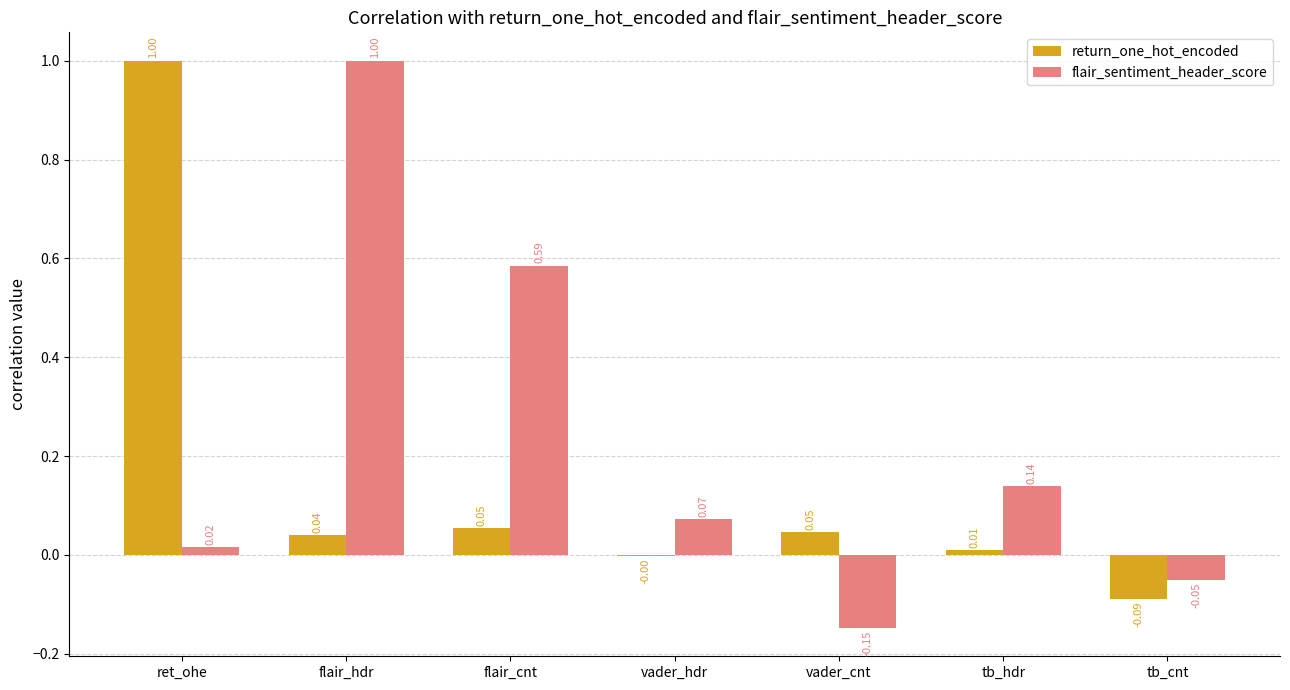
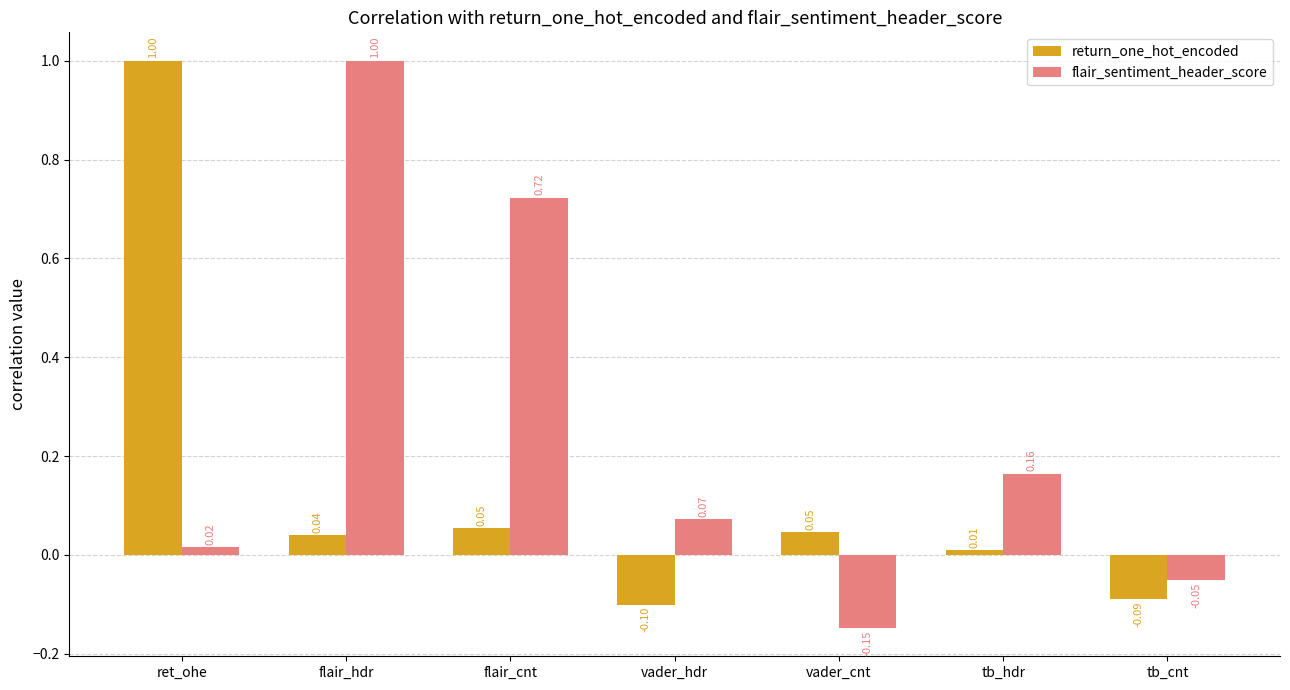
flair_sentiment_header_score, flair_cnt: 0.59 -> 0.72
return_one_hot_encoded, vader_hdr: -0.00 -> -0.10
flair_sentiment_header_score, tb_hdr: 0.14 -> 0.16
